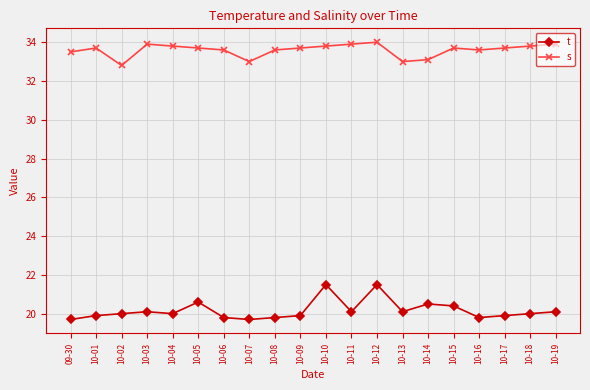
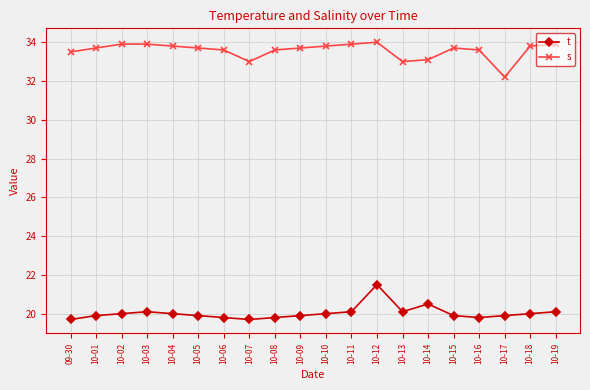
s, 10-02: 32.8 -> 33.9
t, 10-05: 20.6 -> 19.9
t, 10-10: 21.5 -> 20.0
t, 10-15: 20.4 -> 19.9
s, 10-17: 33.7 -> 32.2
